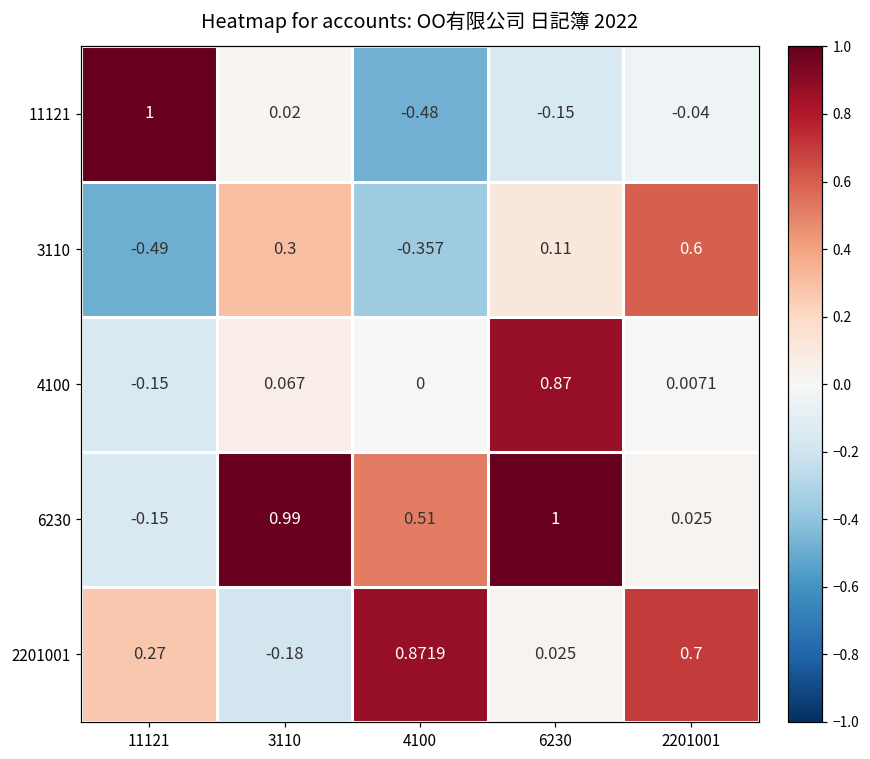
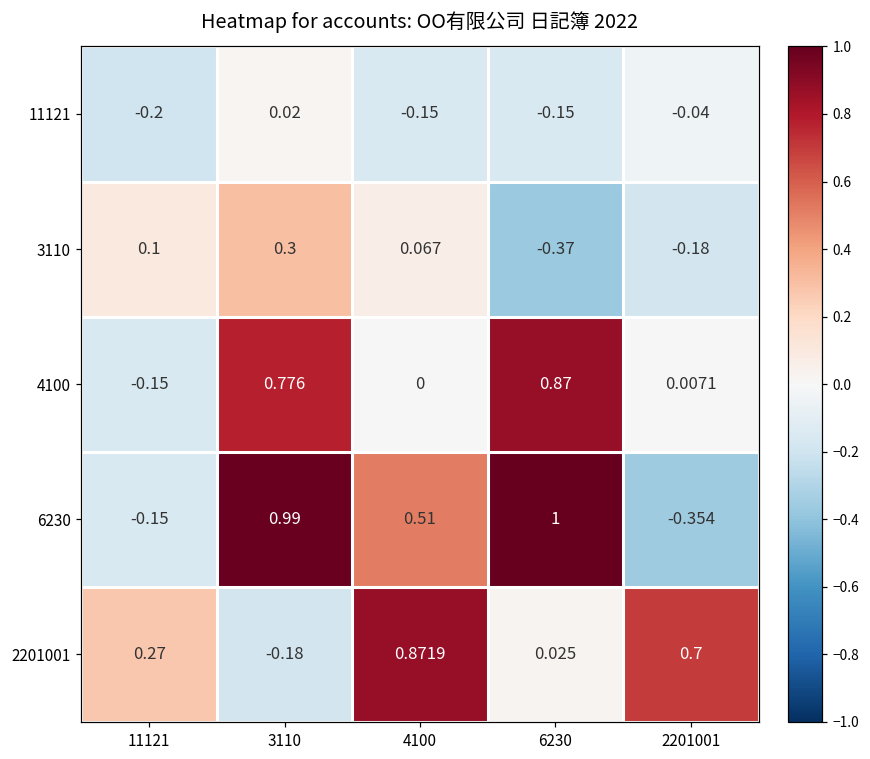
11121, 11121: 1 -> -0.2
11121, 4100: -0.48 -> -0.15
3110, 11121: -0.49 -> 0.1
3110, 4100: -0.357 -> 0.067
3110, 6230: 0.11 -> -0.37
3110, 2201001: 0.6 -> -0.18
4100, 3110: 0.067 -> 0.776
6230, 2201001: 0.025 -> -0.354
